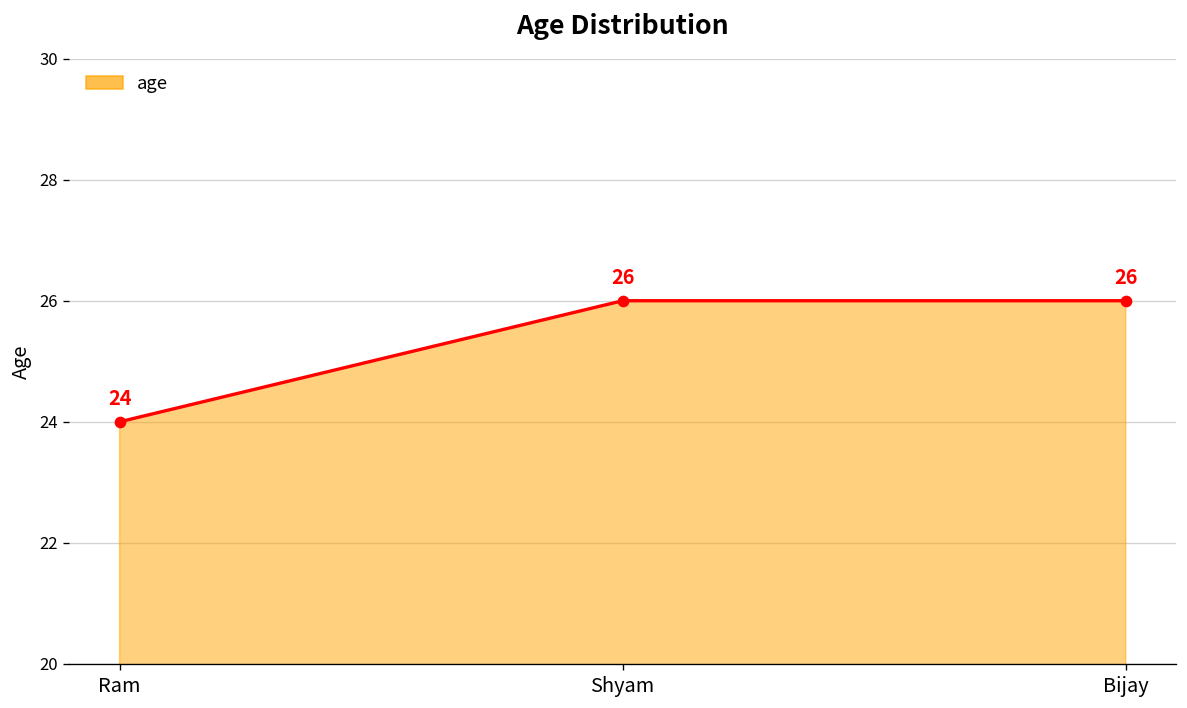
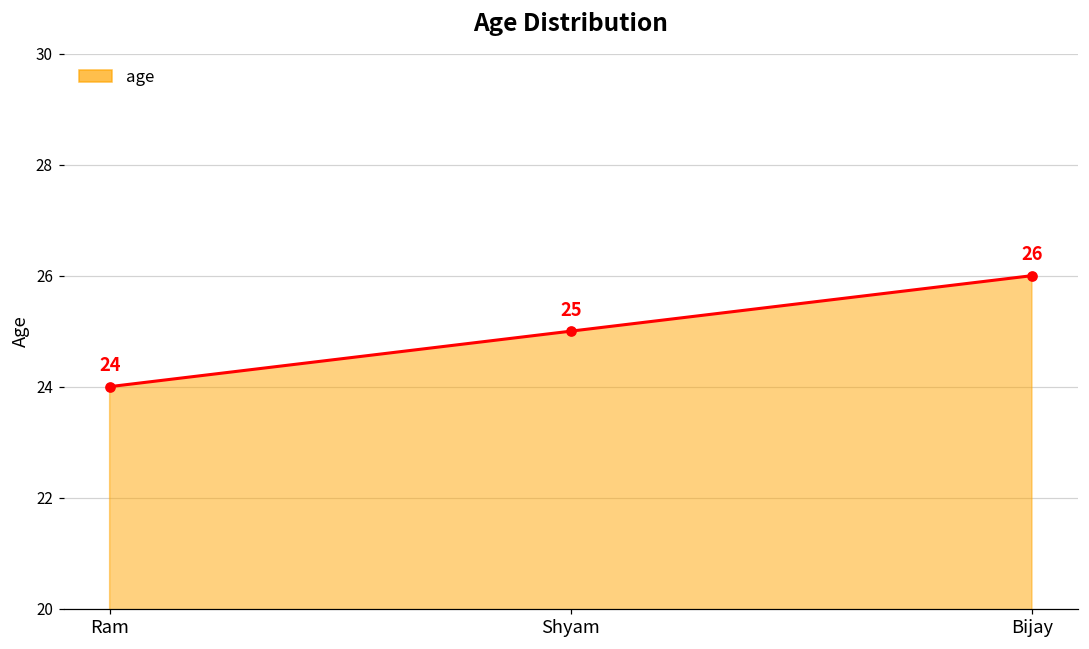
Shyam: 26 -> 25
